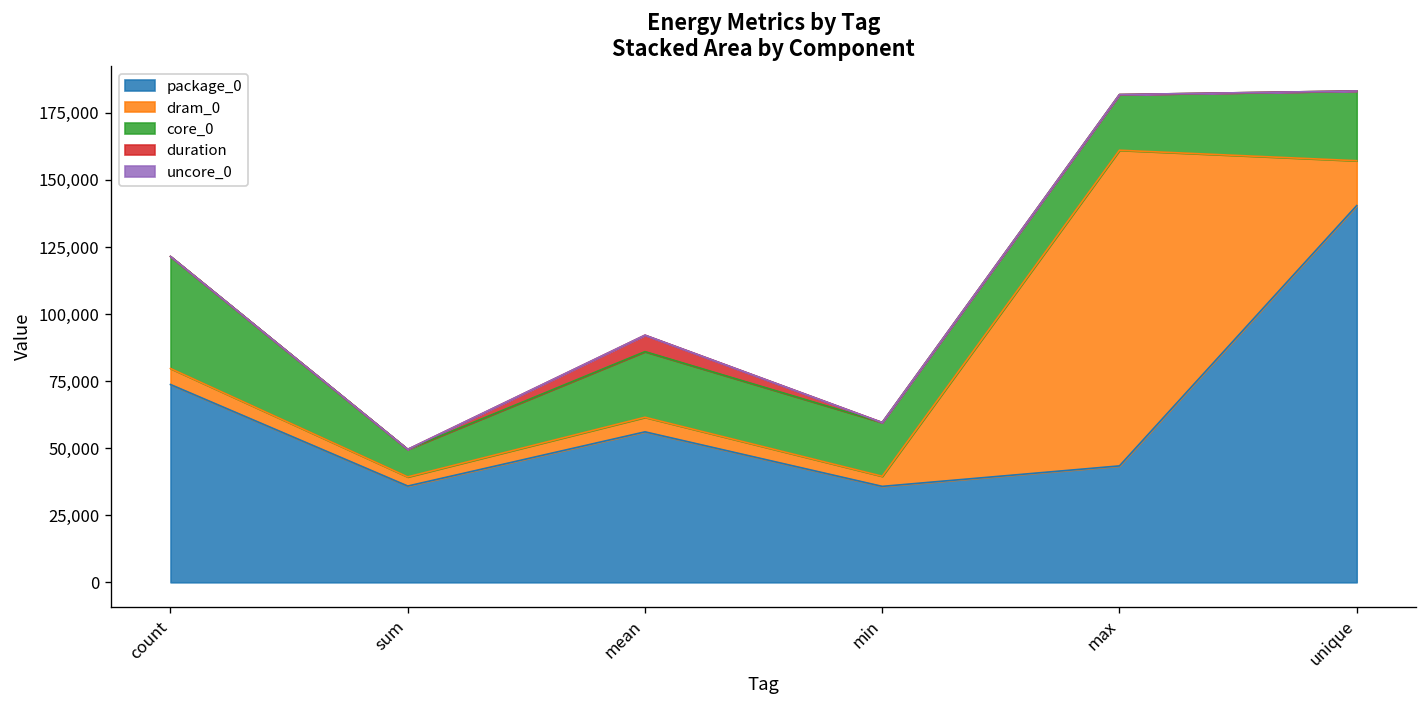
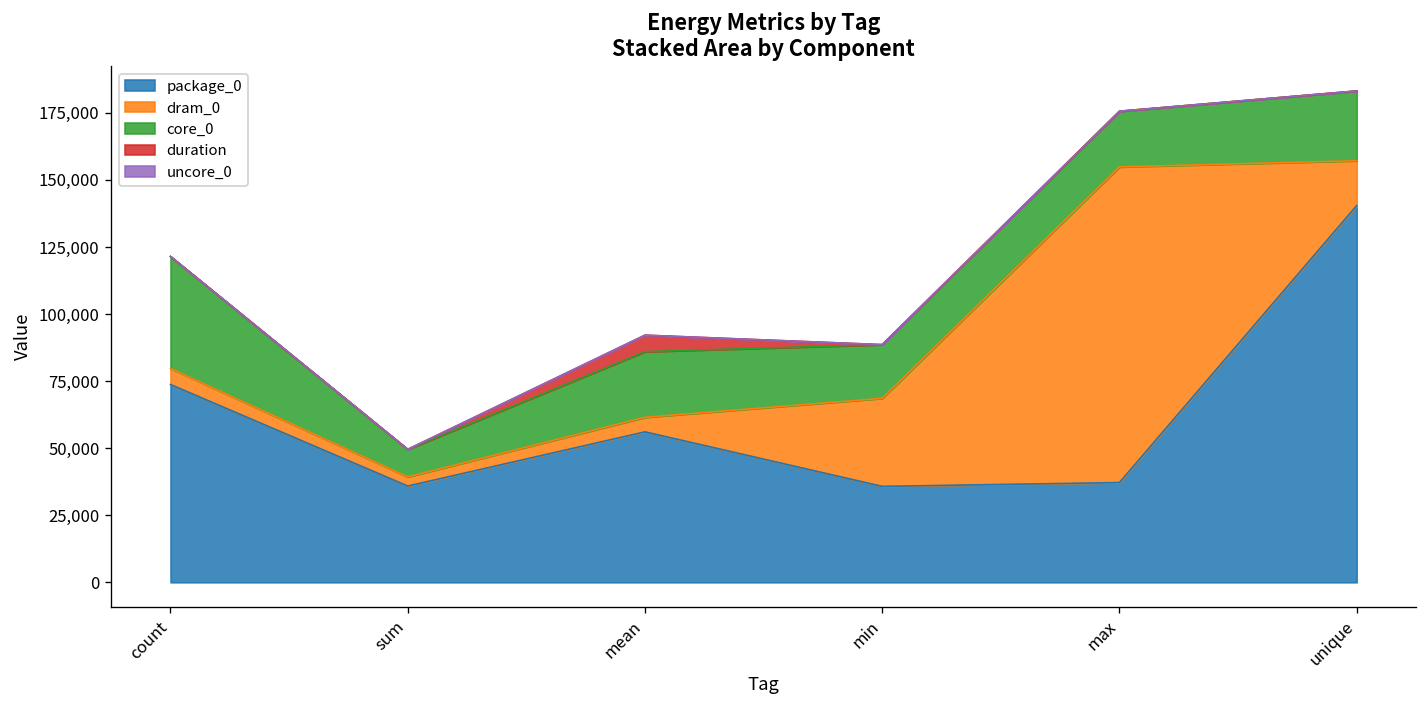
dram_0, min: 4,000 -> 33,000
package_0, max: 43,000 -> 37,000
